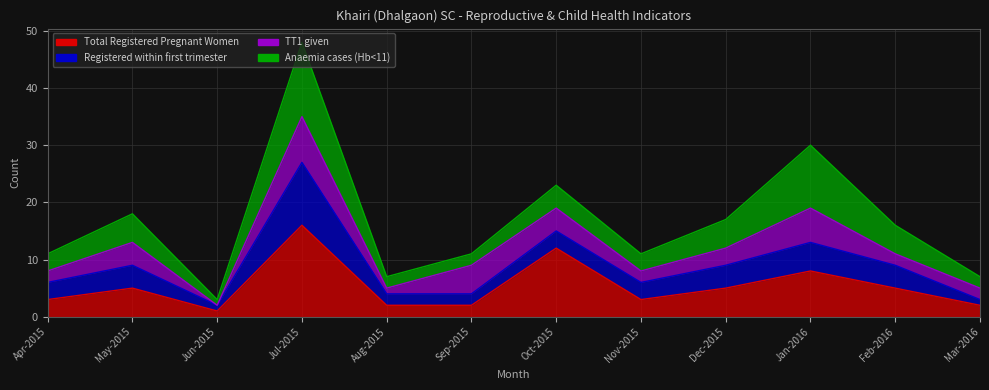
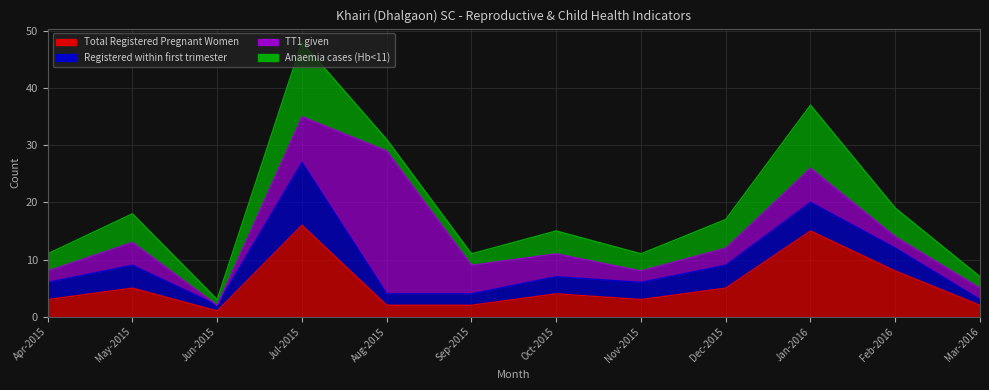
TT1 given, Aug-2015: 1 -> 25
Total Registered Pregnant Women, Oct-2015: 12 -> 4
Total Registered Pregnant Women, Jan-2016: 8 -> 15
Total Registered Pregnant Women, Feb-2016: 5 -> 8
